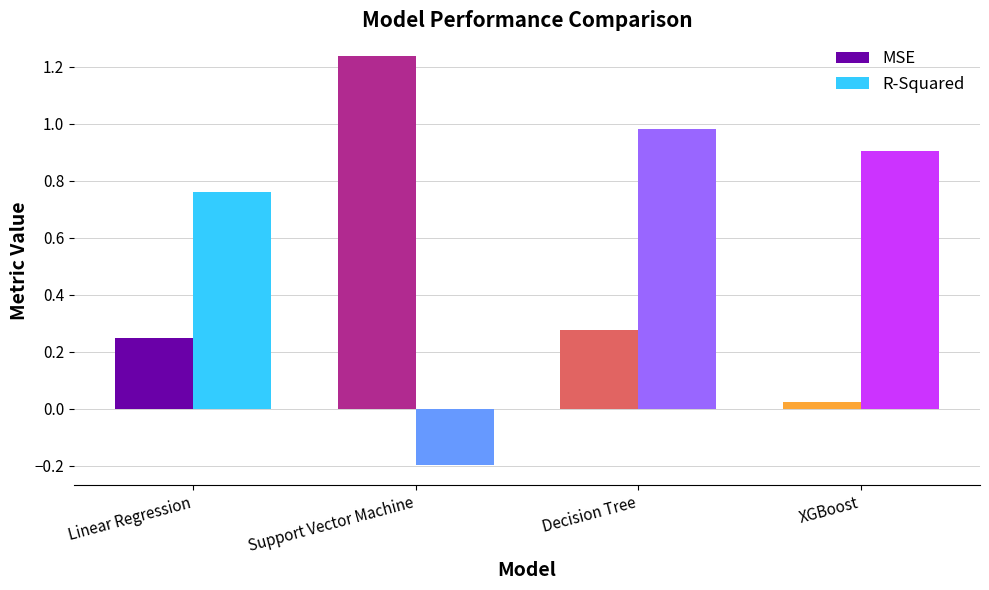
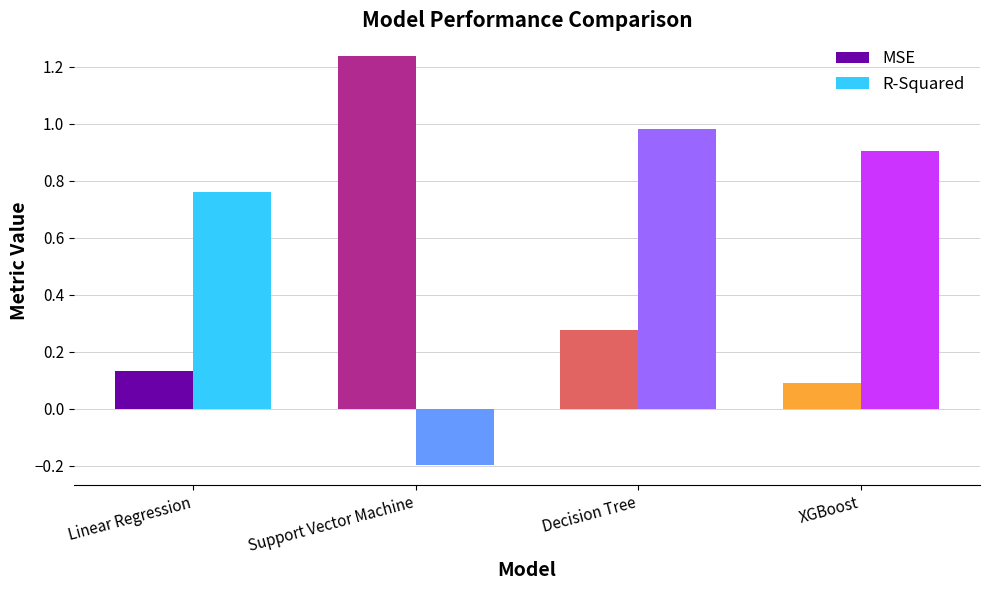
MSE, Linear Regression: 0.25 -> 0.13
MSE, XGBoost: 0.03 -> 0.09
